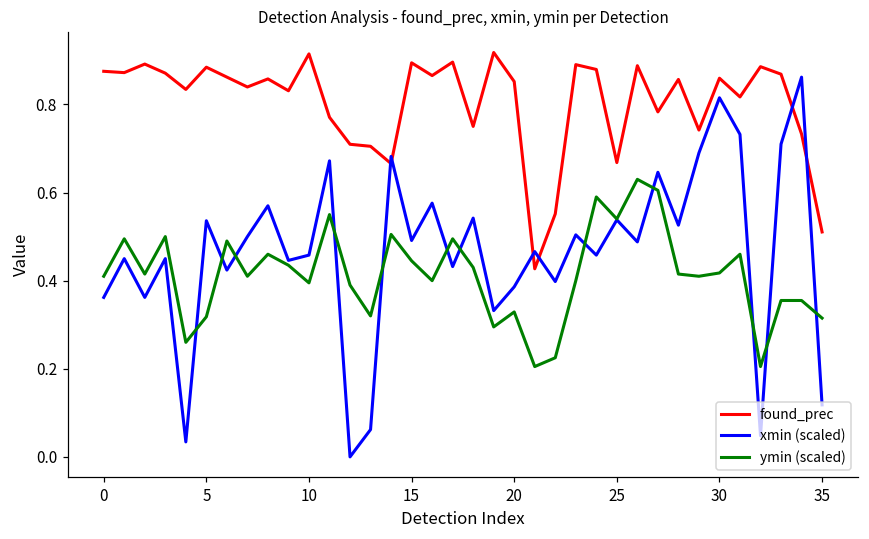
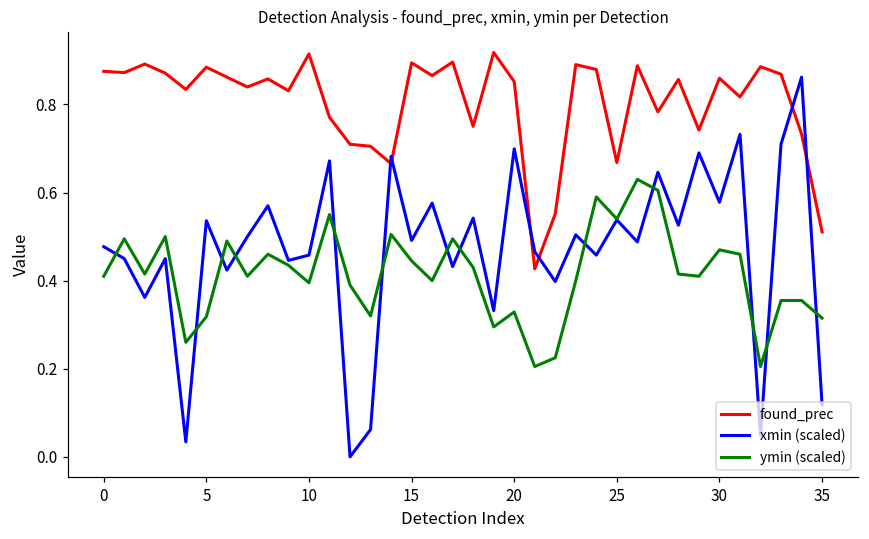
xmin (scaled), 0: 0.36 -> 0.48
xmin (scaled), 20: 0.39 -> 0.70
xmin (scaled), 30: 0.82 -> 0.58
ymin (scaled), 30: 0.42 -> 0.47
